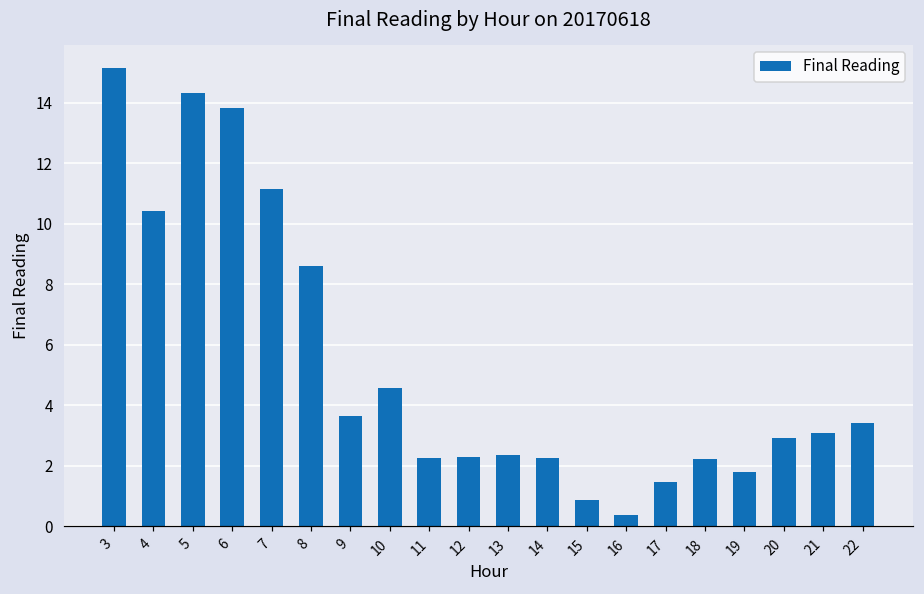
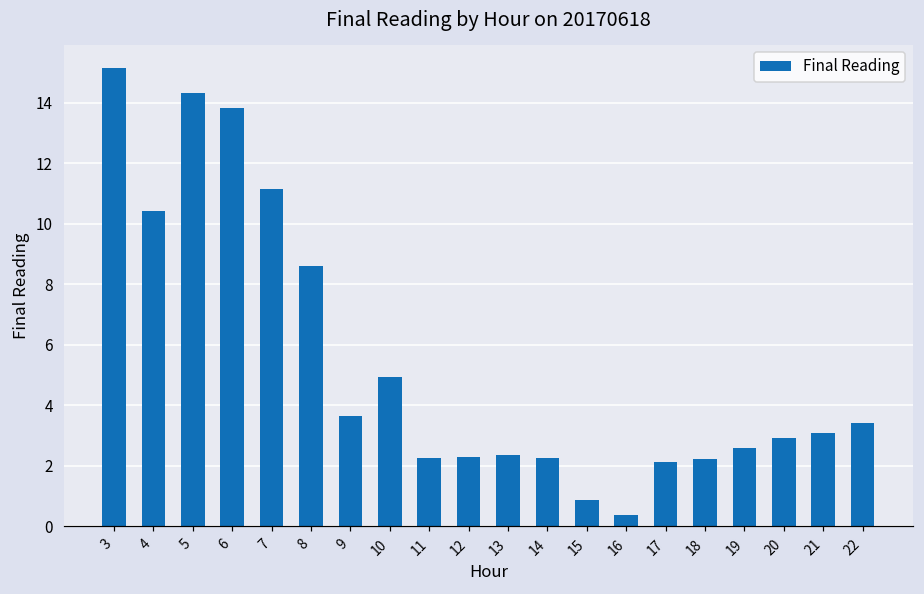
10: 4.6 -> 4.9
17: 1.5 -> 2.1
19: 1.8 -> 2.6
